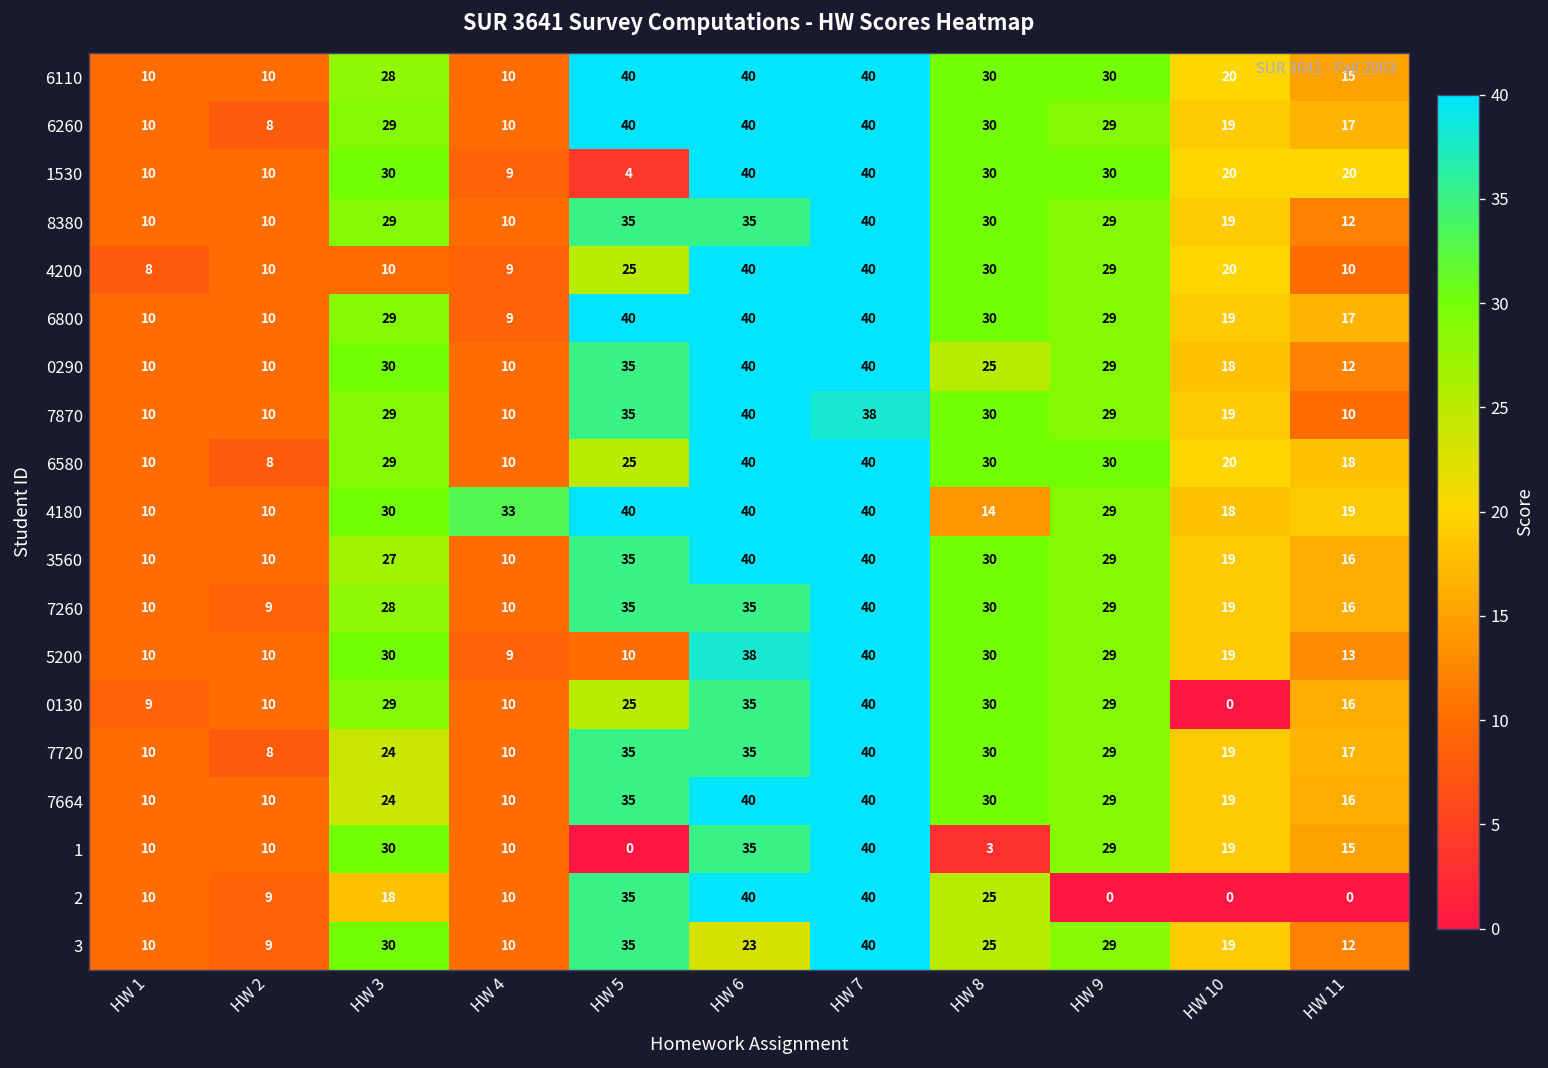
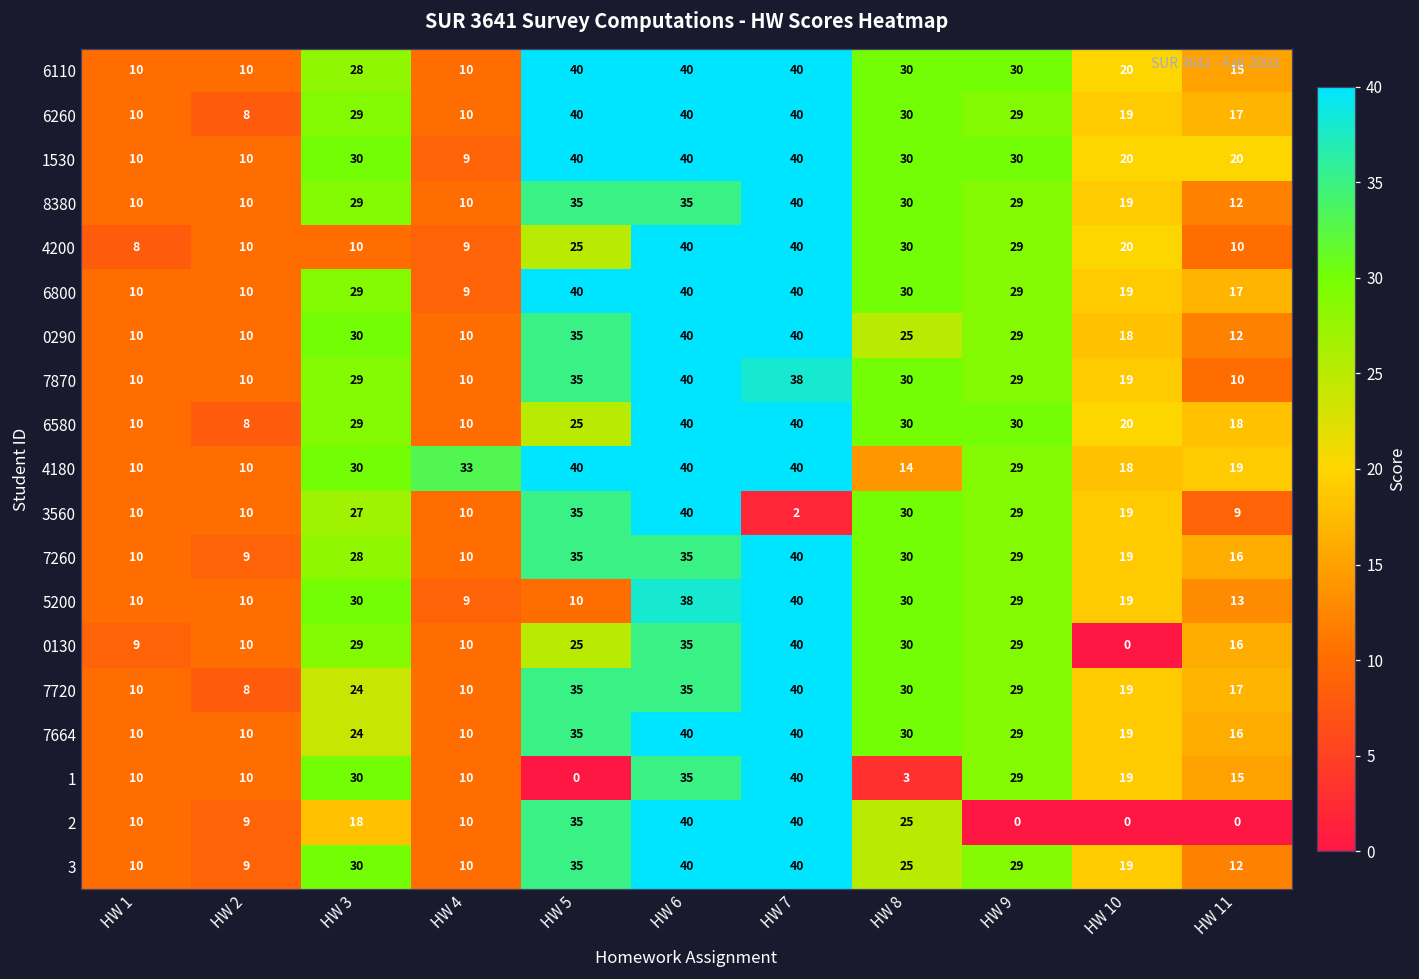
1530, HW 5: 4 -> 40
3560, HW 7: 40 -> 2
3560, HW 11: 16 -> 9
3, HW 6: 23 -> 40
